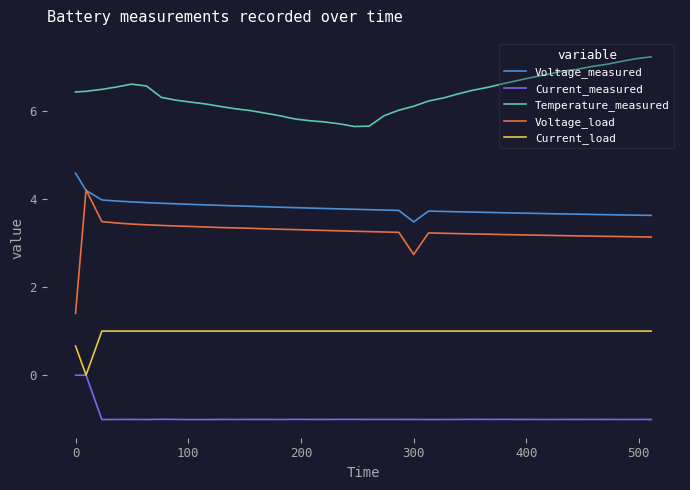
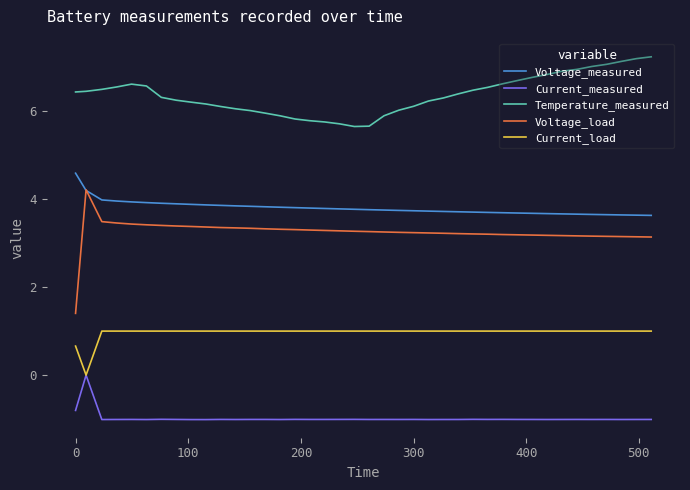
Current_measured, 0: 0.0 -> -0.8
Voltage_measured, 300: 3.5 -> 3.7
Voltage_load, 300: 2.7 -> 3.2
